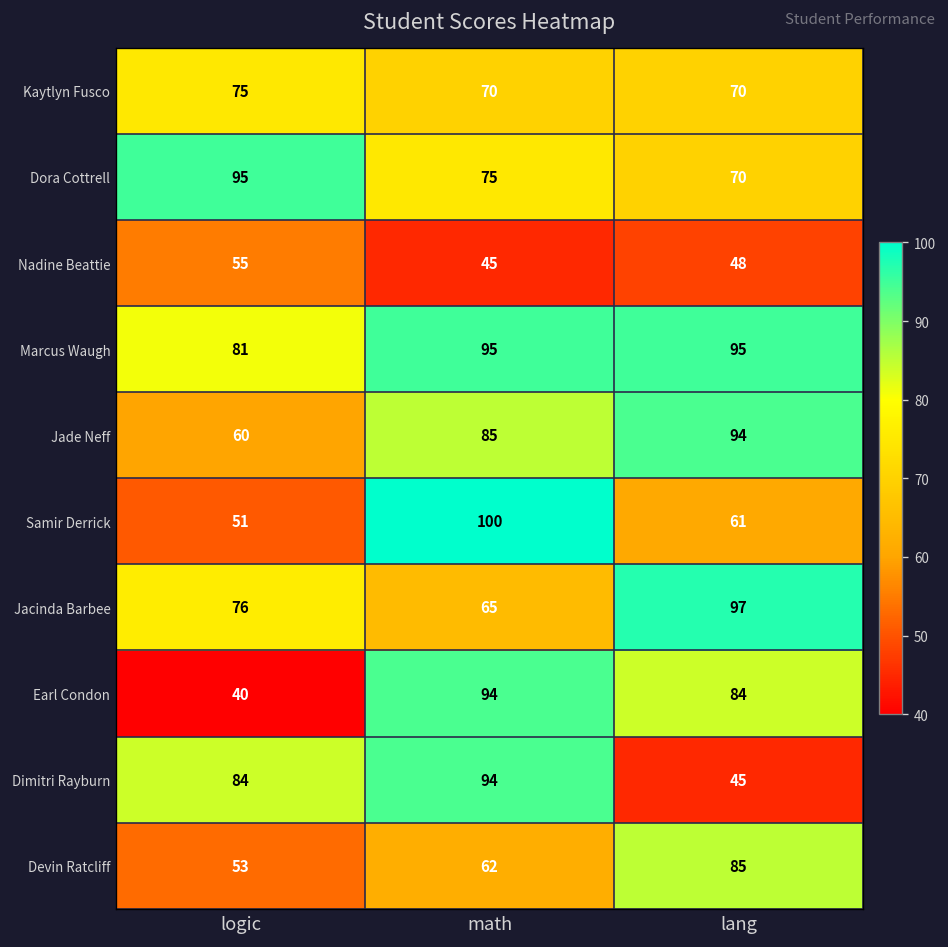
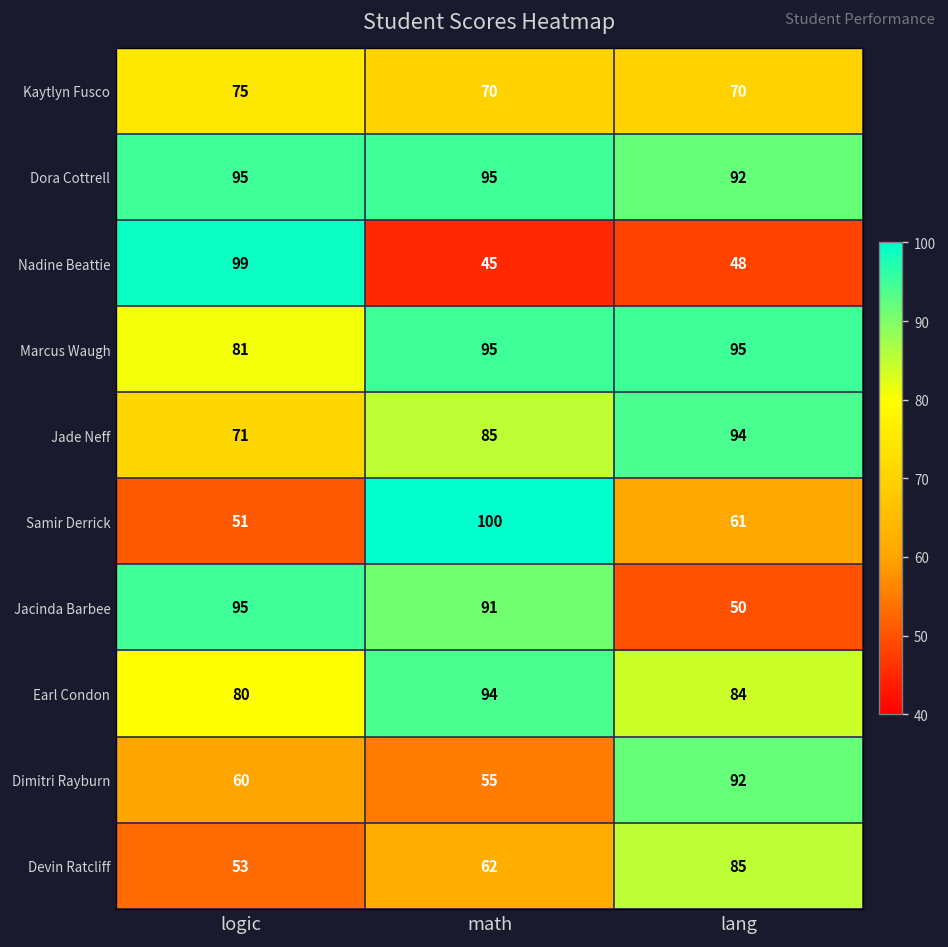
Dora Cottrell, math: 75 -> 95
Dora Cottrell, lang: 70 -> 92
Nadine Beattie, logic: 55 -> 99
Jade Neff, logic: 60 -> 71
Jacinda Barbee, logic: 76 -> 95
Jacinda Barbee, math: 65 -> 91
Jacinda Barbee, lang: 97 -> 50
Earl Condon, logic: 40 -> 80
Dimitri Rayburn, logic: 84 -> 60
Dimitri Rayburn, math: 94 -> 55
Dimitri Rayburn, lang: 45 -> 92
